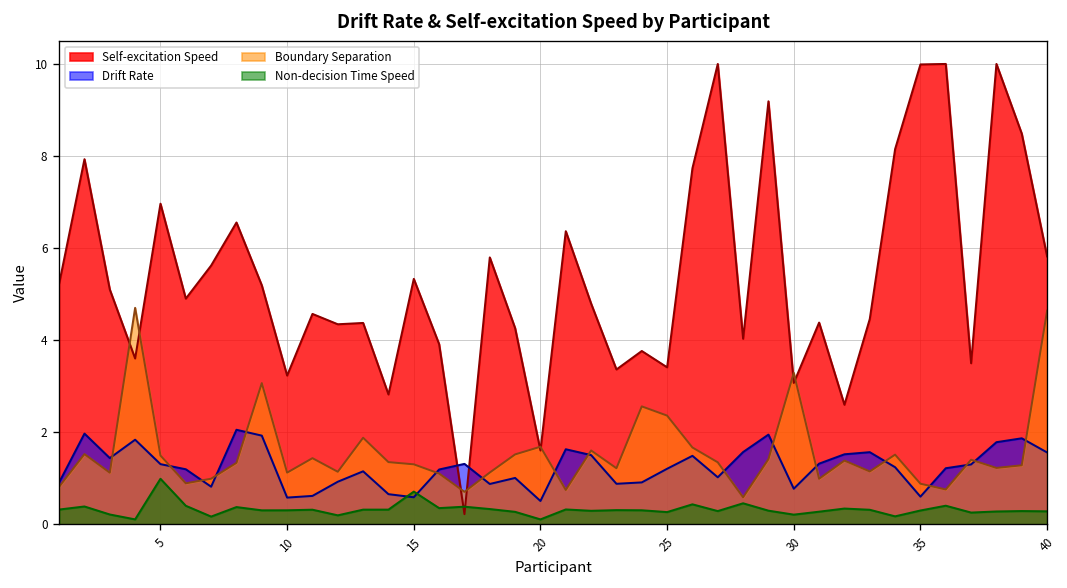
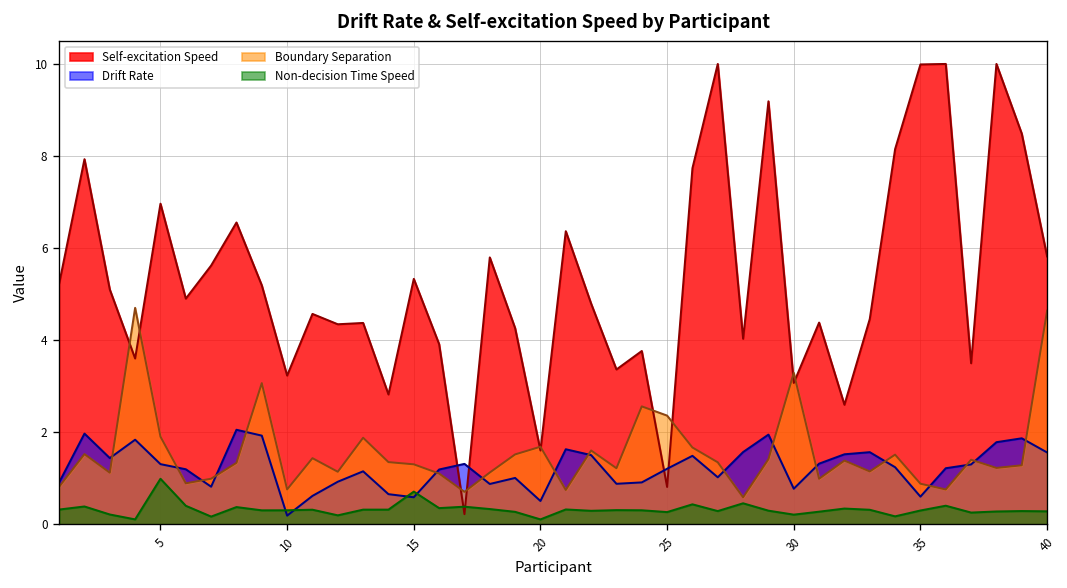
Boundary Separation, 5: 1.5 -> 1.9
Drift Rate, 10: 0.6 -> 0.2
Boundary Separation, 10: 1.1 -> 0.8
Self-excitation Speed, 25: 3.4 -> 0.8
